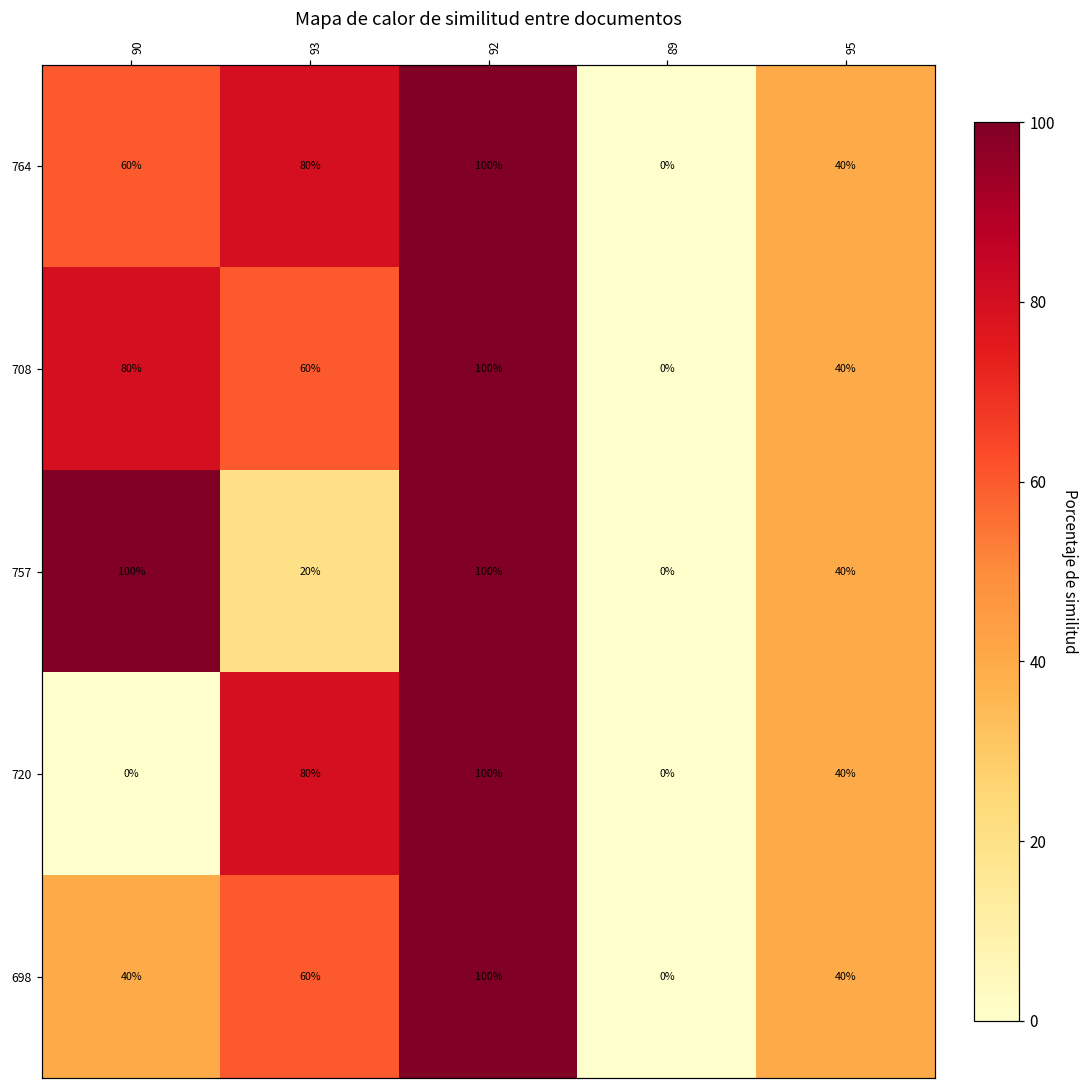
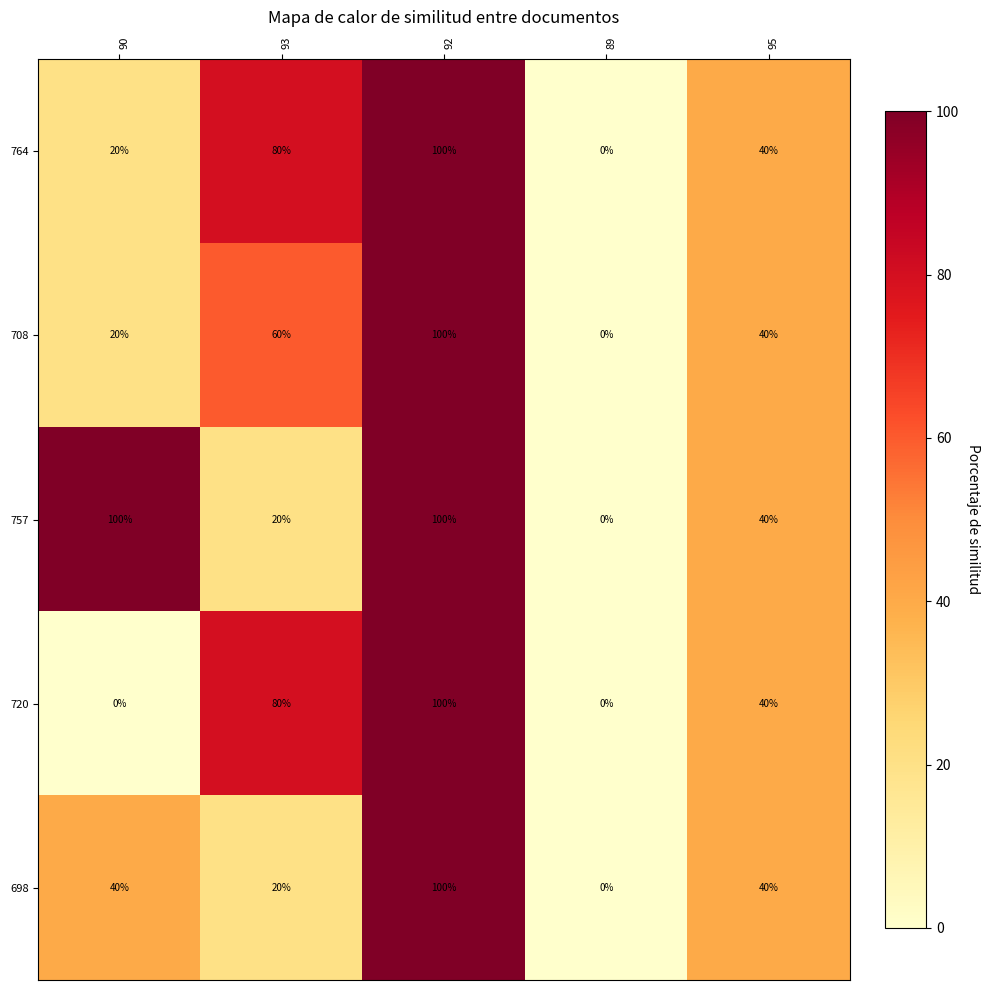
764, 90: 60% -> 20%
708, 90: 80% -> 20%
698, 93: 60% -> 20%
